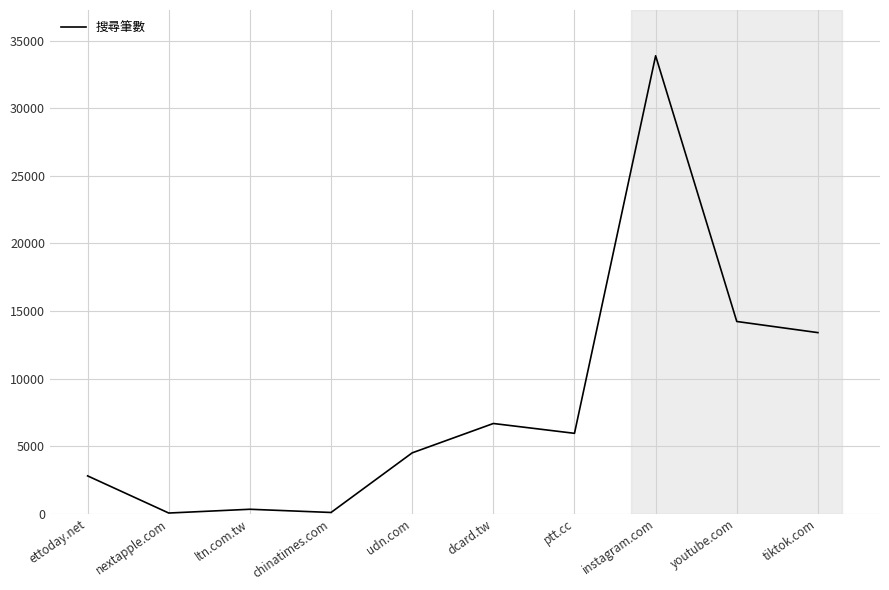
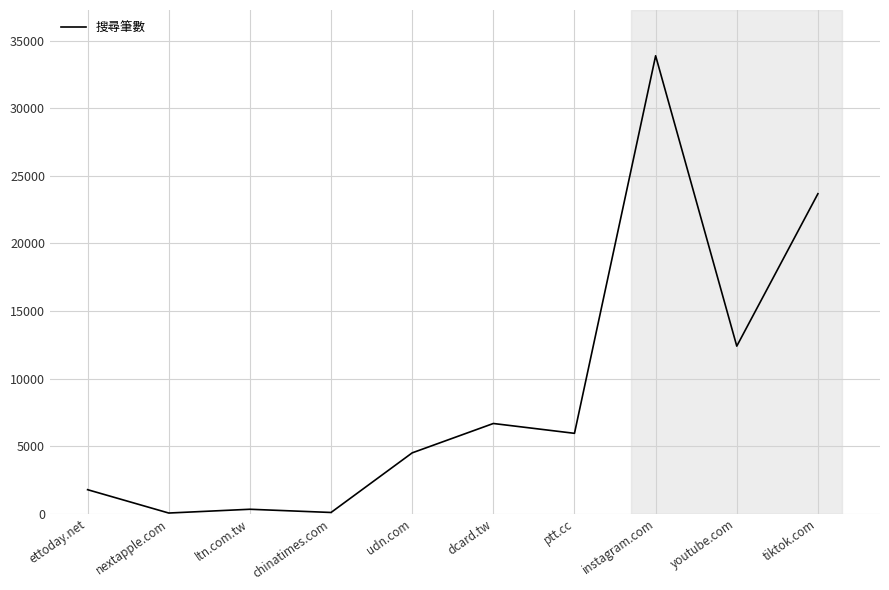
ettoday.net: 2800 -> 1800
youtube.com: 14200 -> 12400
tiktok.com: 13400 -> 23700
